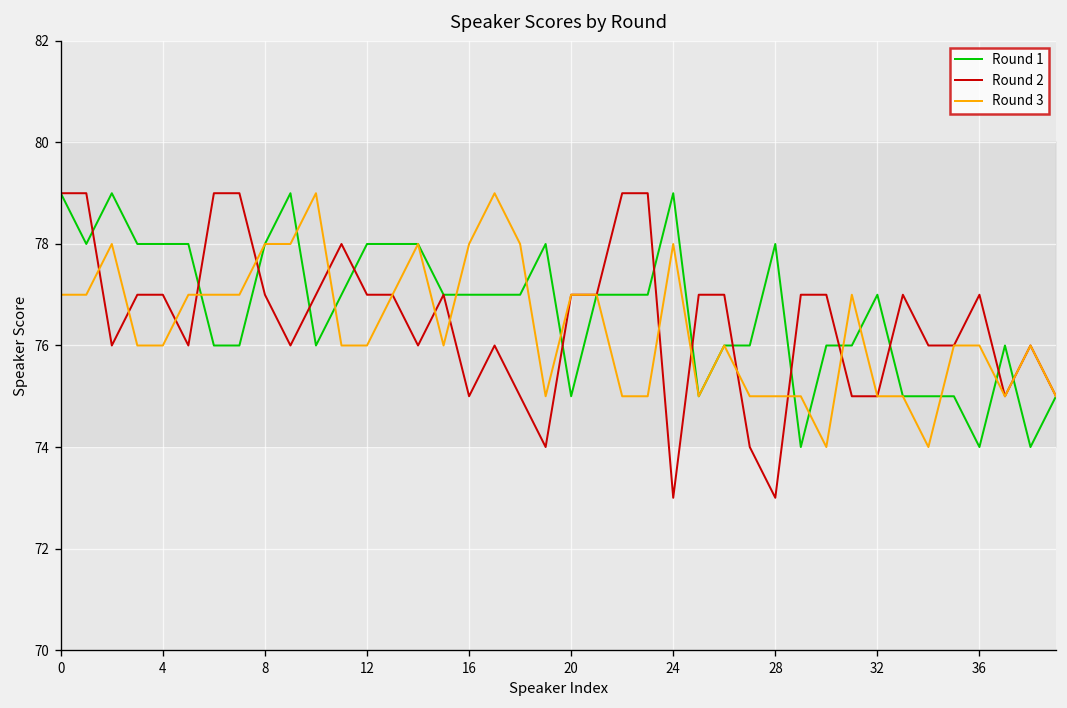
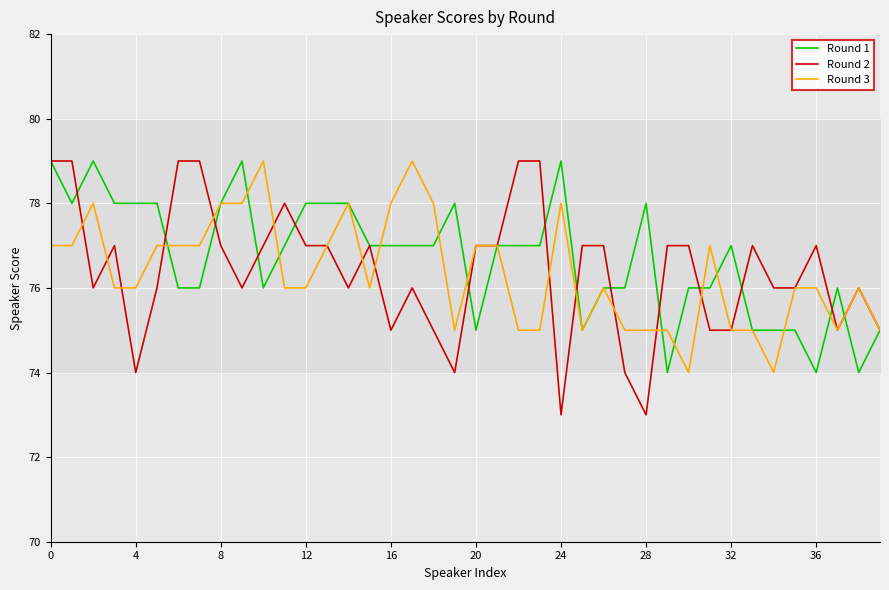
Round 2, 4: 77 -> 74
